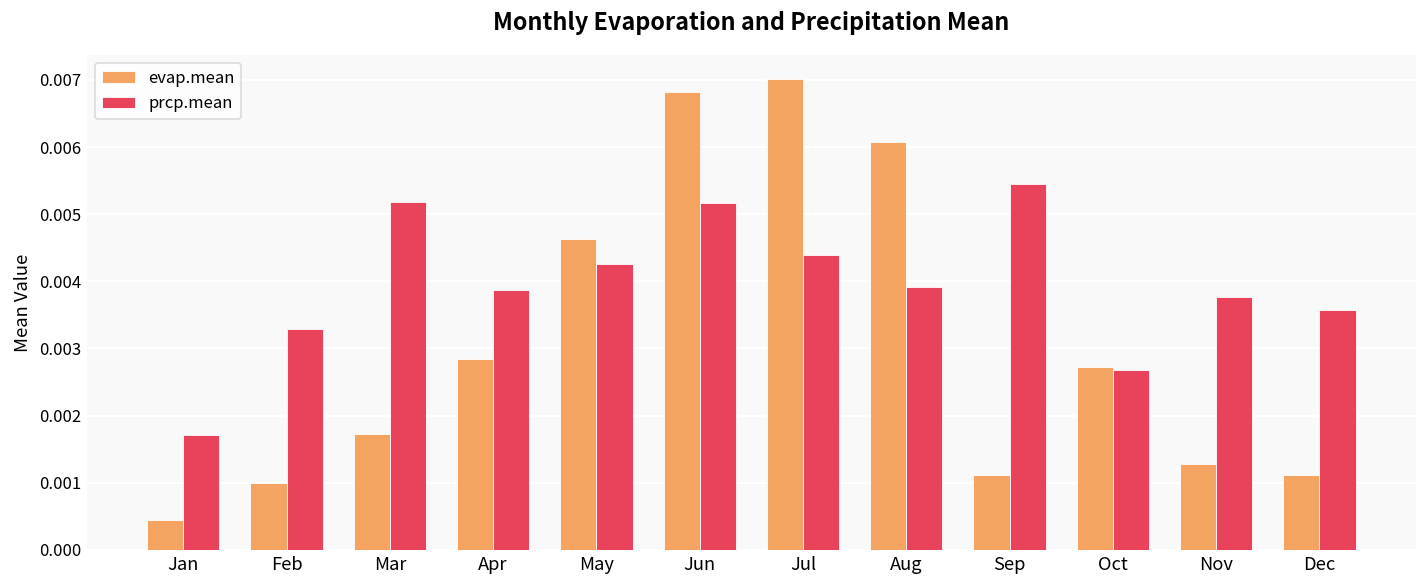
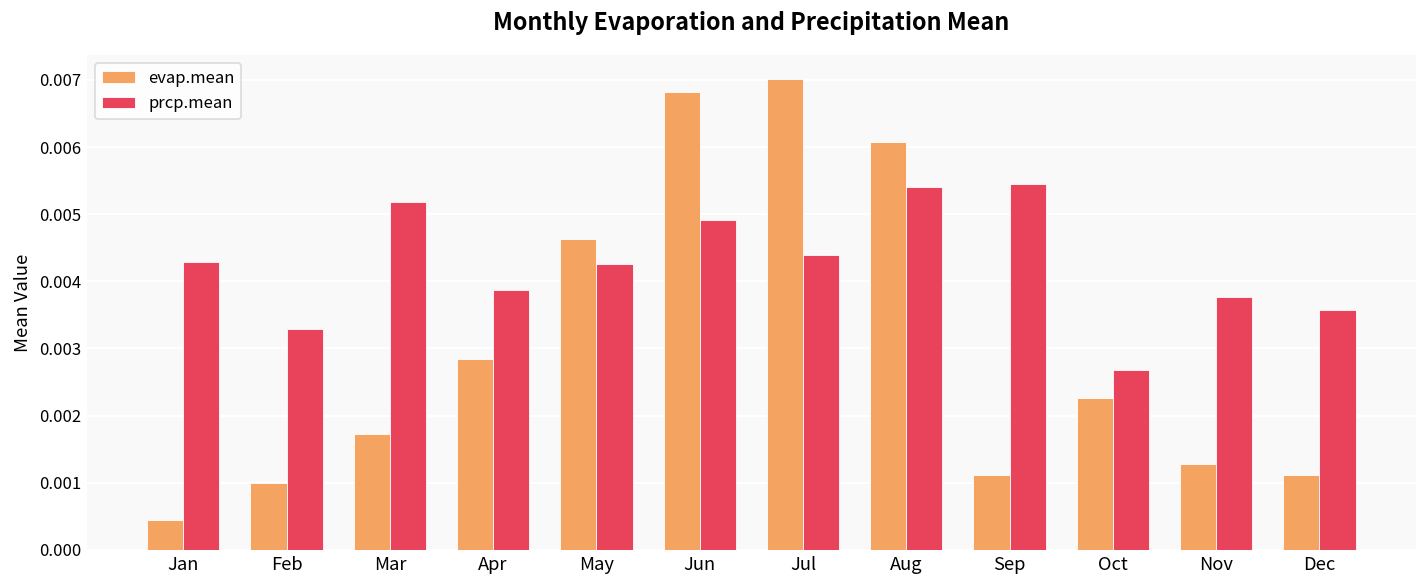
prcp.mean, Jan: 0.0017 -> 0.0043
prcp.mean, Jun: 0.0052 -> 0.0049
prcp.mean, Aug: 0.0039 -> 0.0054
evap.mean, Oct: 0.0027 -> 0.0023
